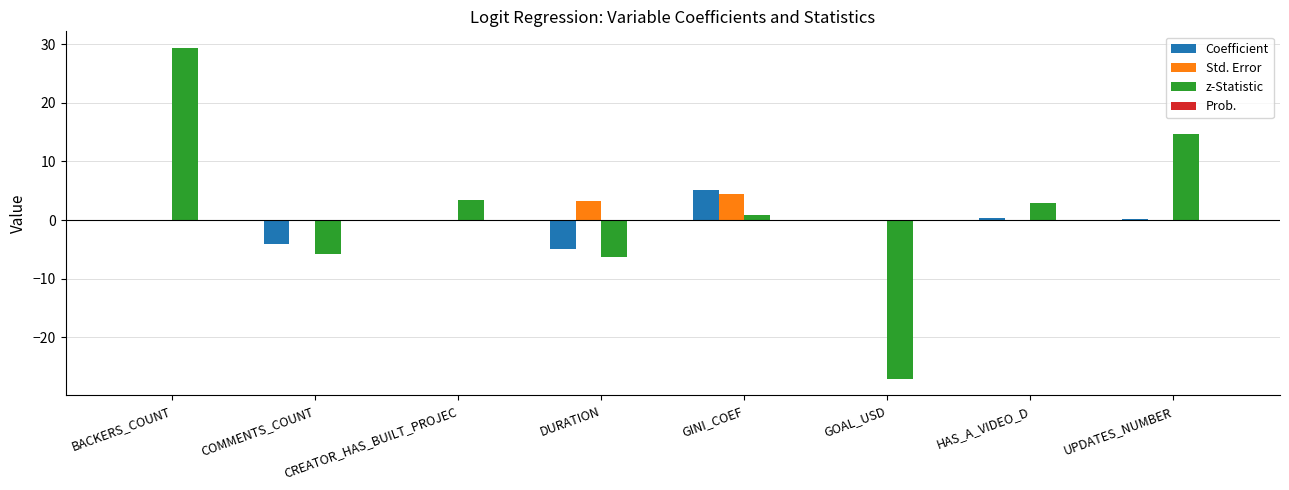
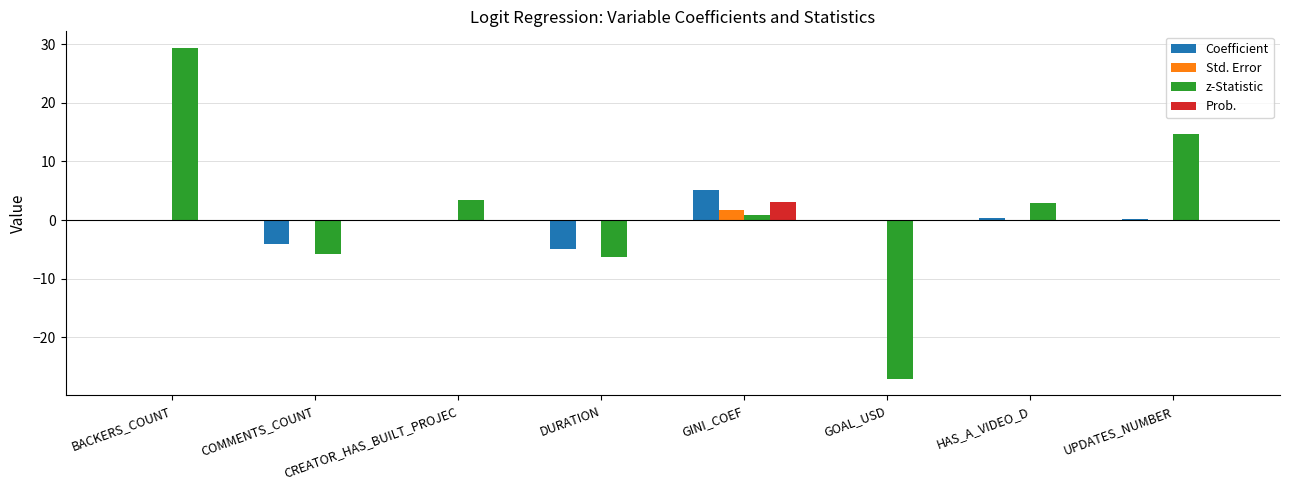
Std. Error, DURATION: 3 -> 0
Std. Error, GINI_COEF: 4 -> 2
Prob., GINI_COEF: 0 -> 3
